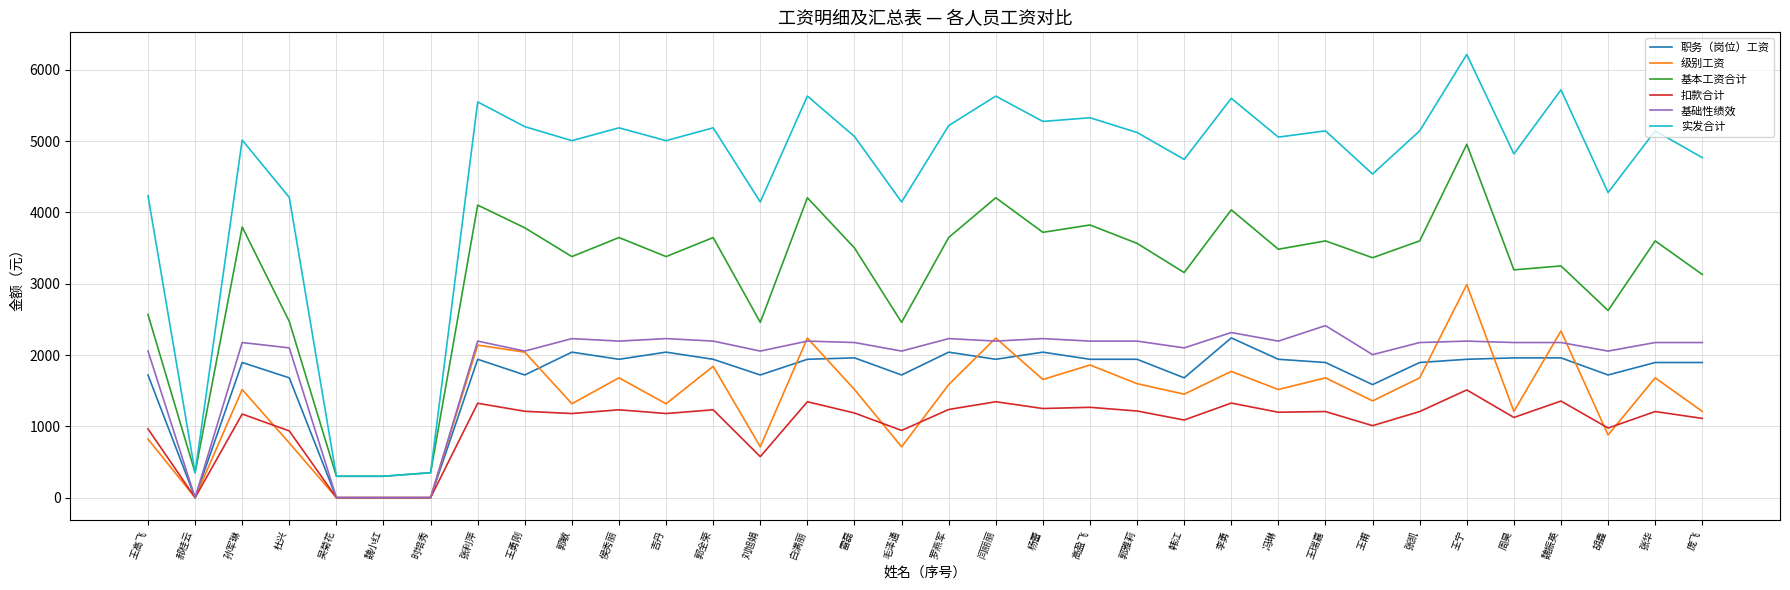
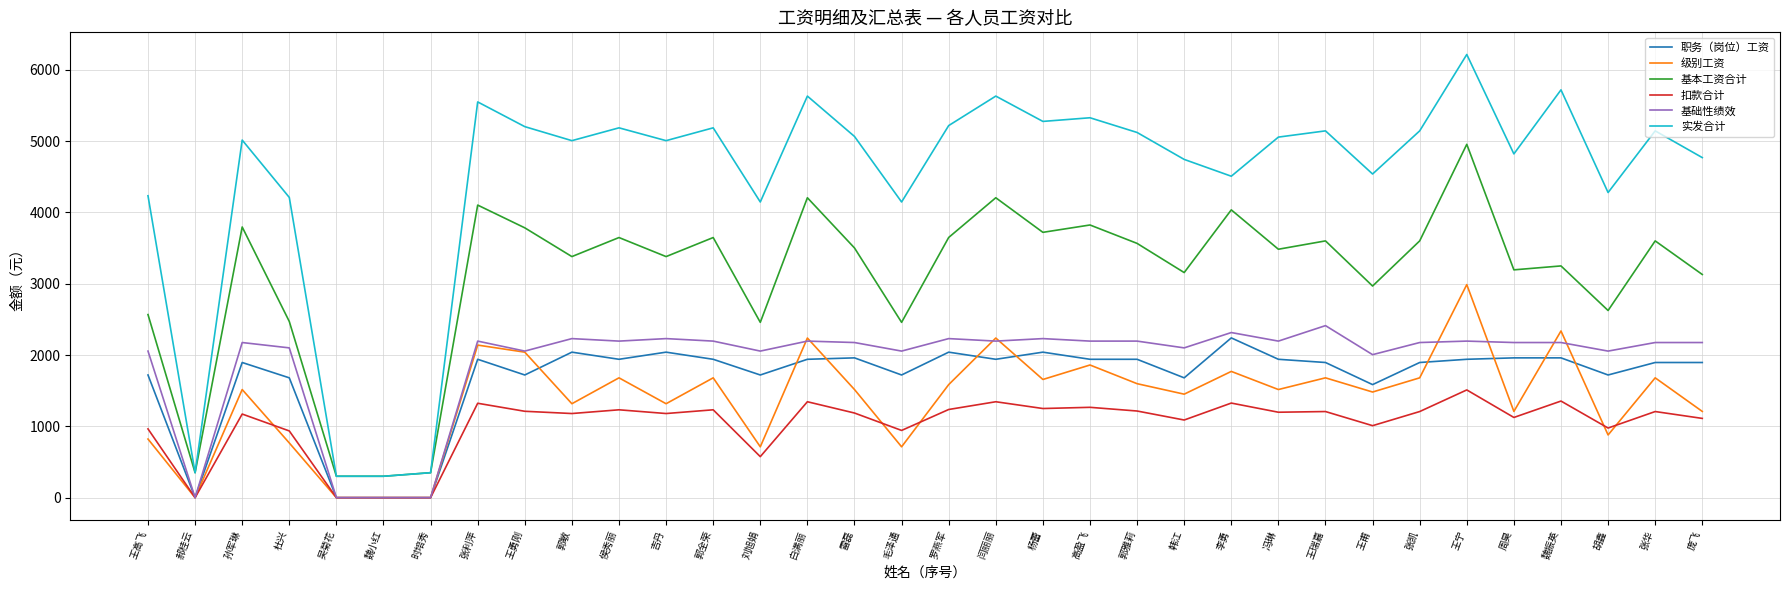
级别工资, 郭全荣: 1800 -> 1700
实发合计, 李勇: 5600 -> 4500
级别工资, 王甫: 1400 -> 1500
基本工资合计, 王甫: 3400 -> 3000
